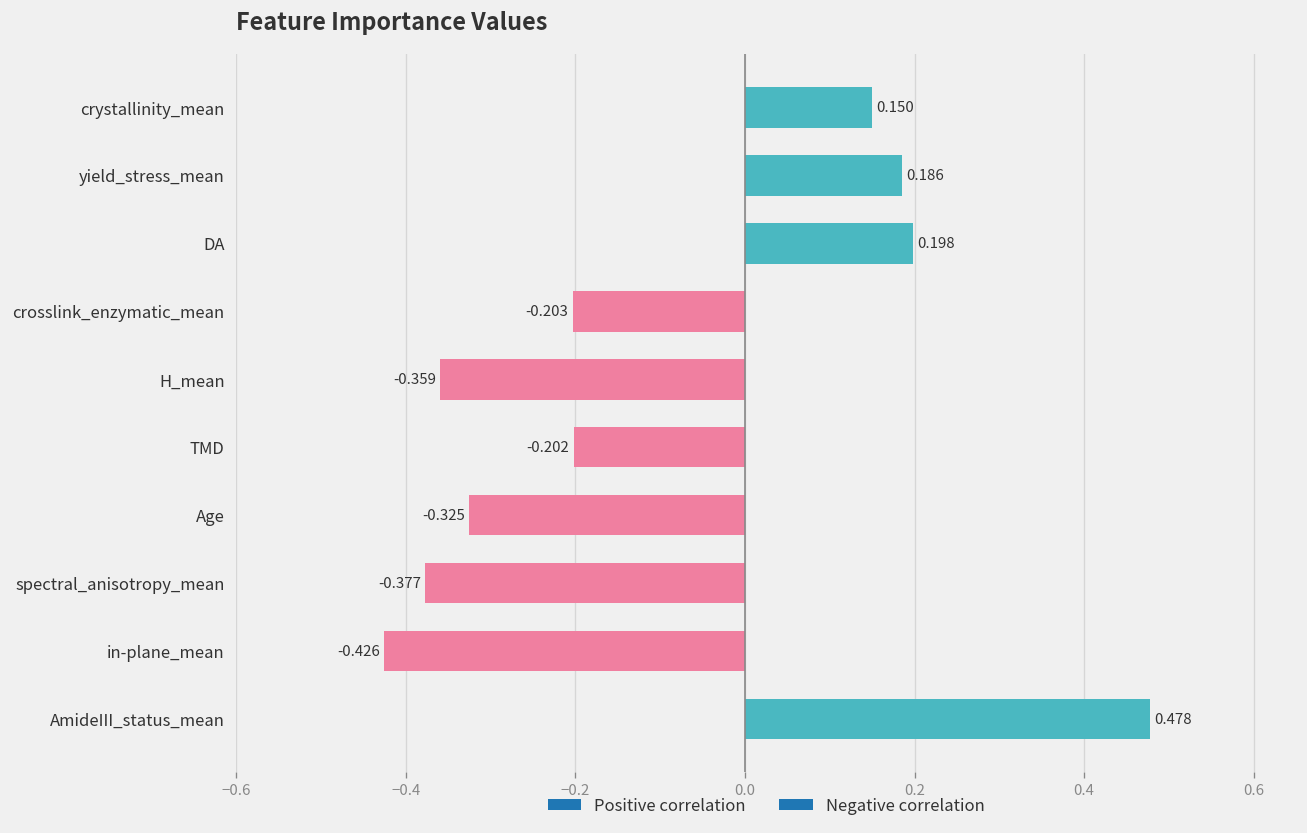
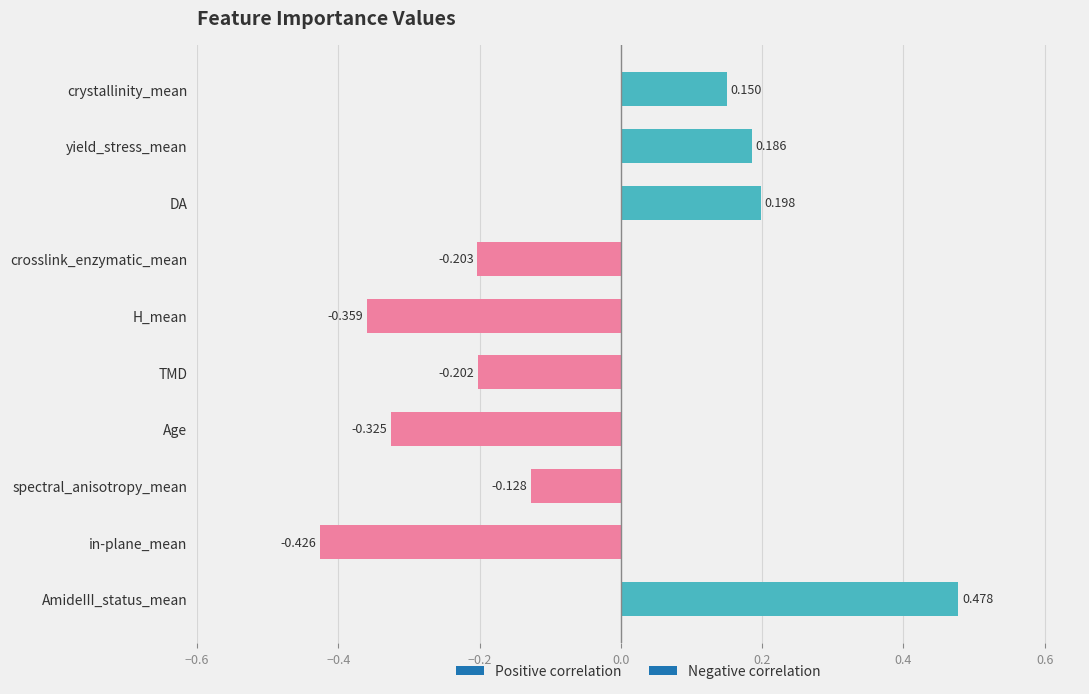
spectral_anisotropy_mean: -0.377 -> -0.128
